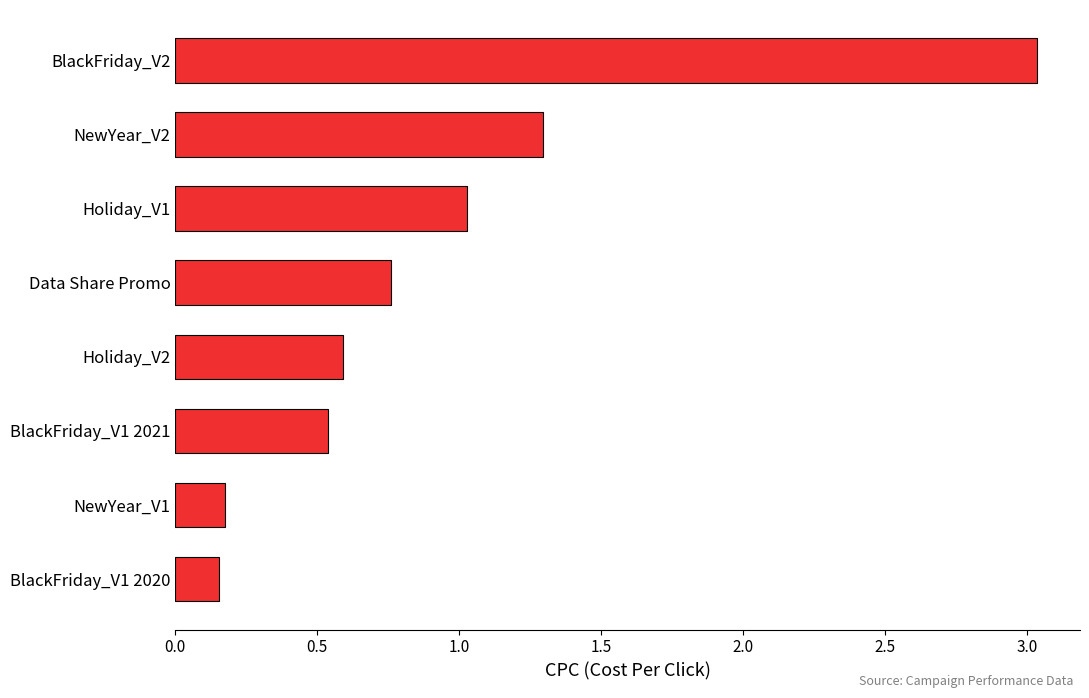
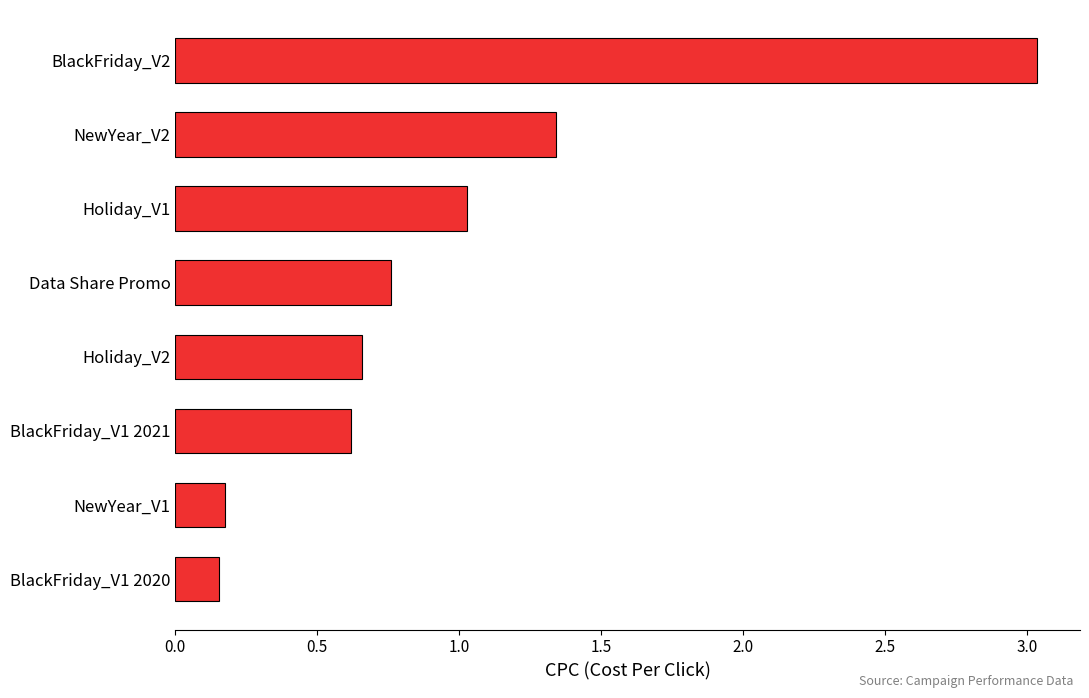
NewYear_V2: 1.29 -> 1.34
Holiday_V2: 0.59 -> 0.66
BlackFriday_V1 2021: 0.54 -> 0.62
